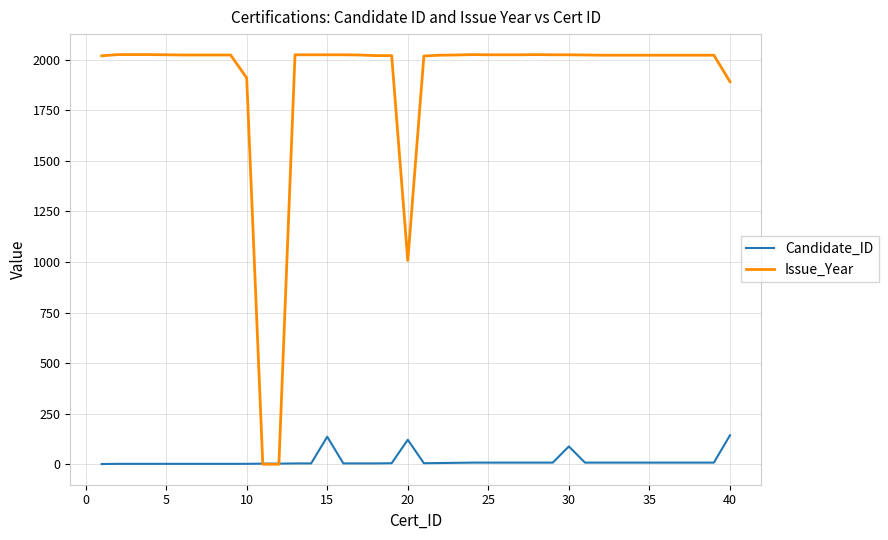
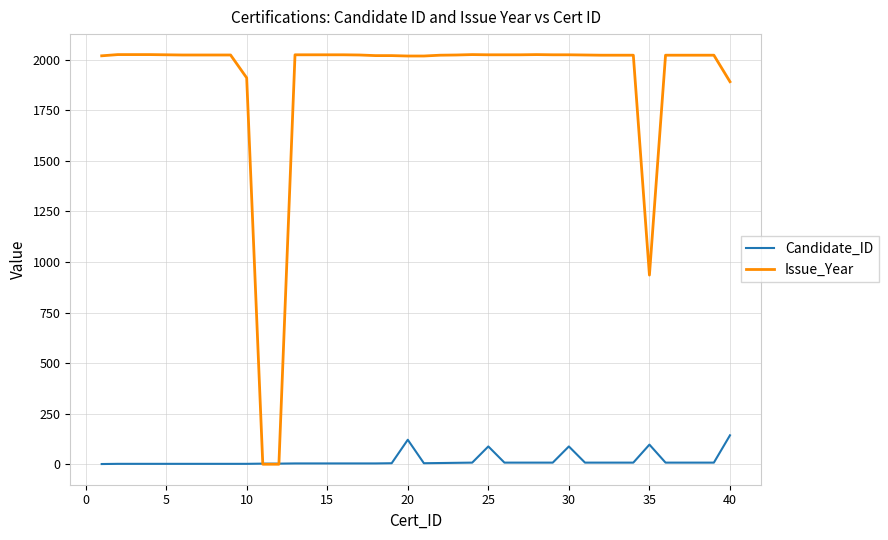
Candidate_ID, 15: 140 -> 0
Issue_Year, 20: 1010 -> 2020
Candidate_ID, 25: 10 -> 90
Candidate_ID, 35: 10 -> 100
Issue_Year, 35: 2020 -> 940
